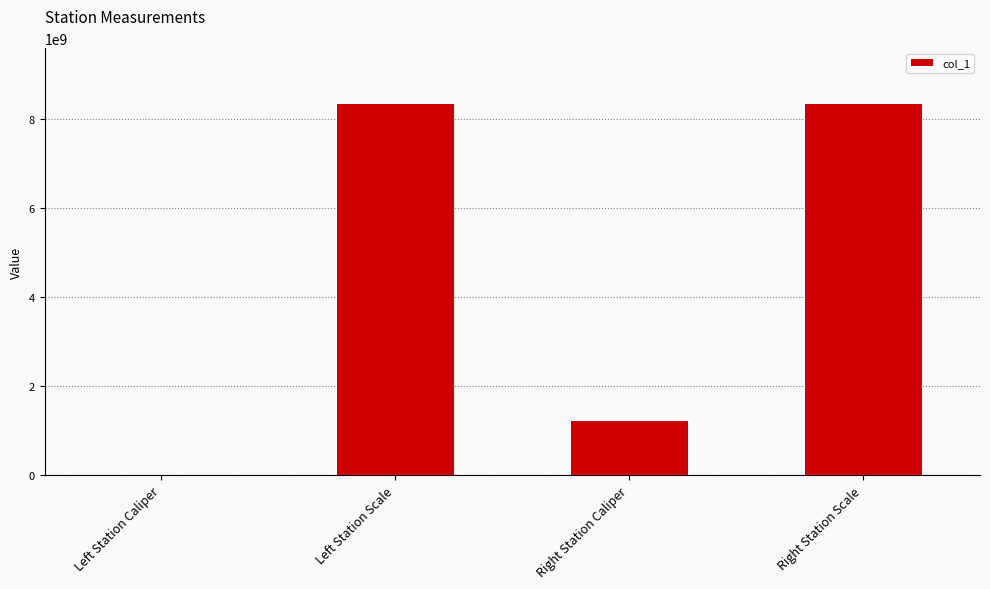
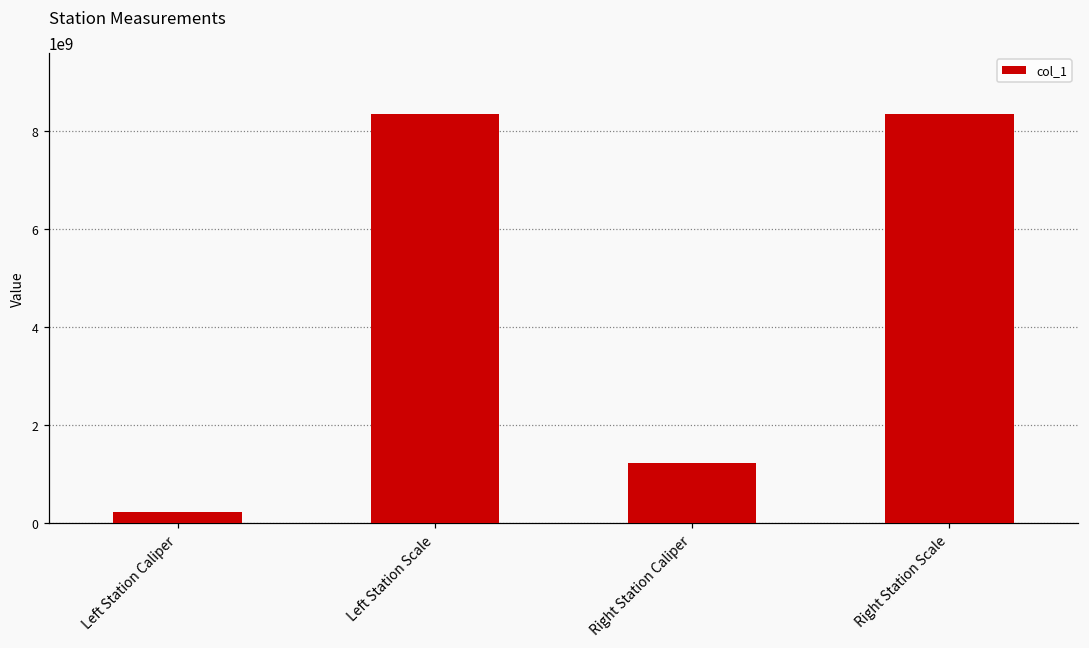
Left Station Caliper: 0 -> 200000000
